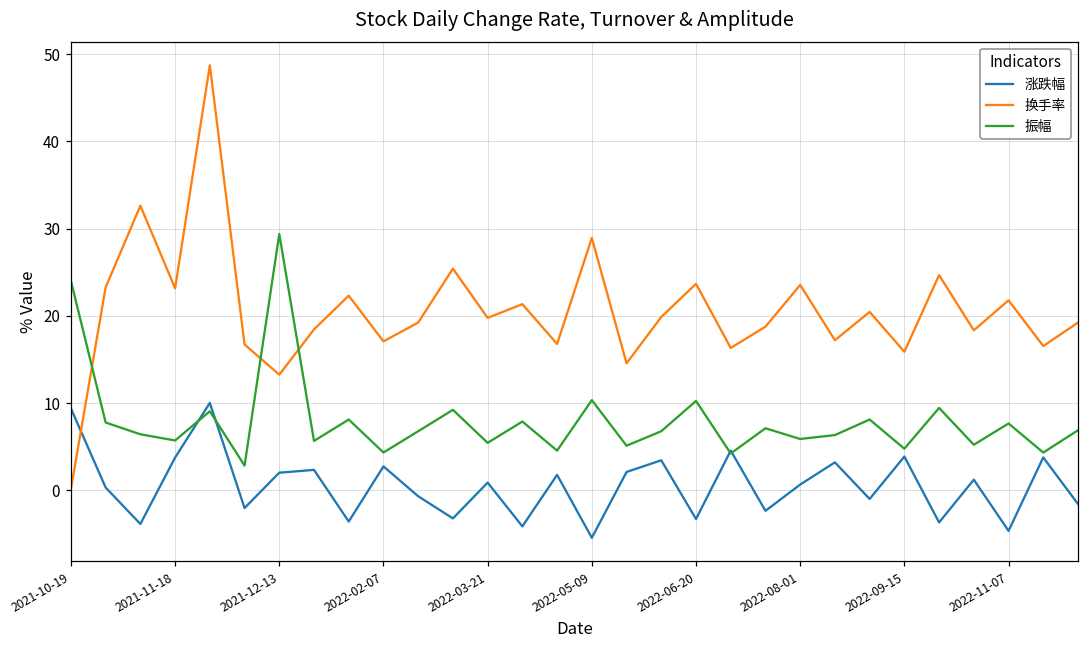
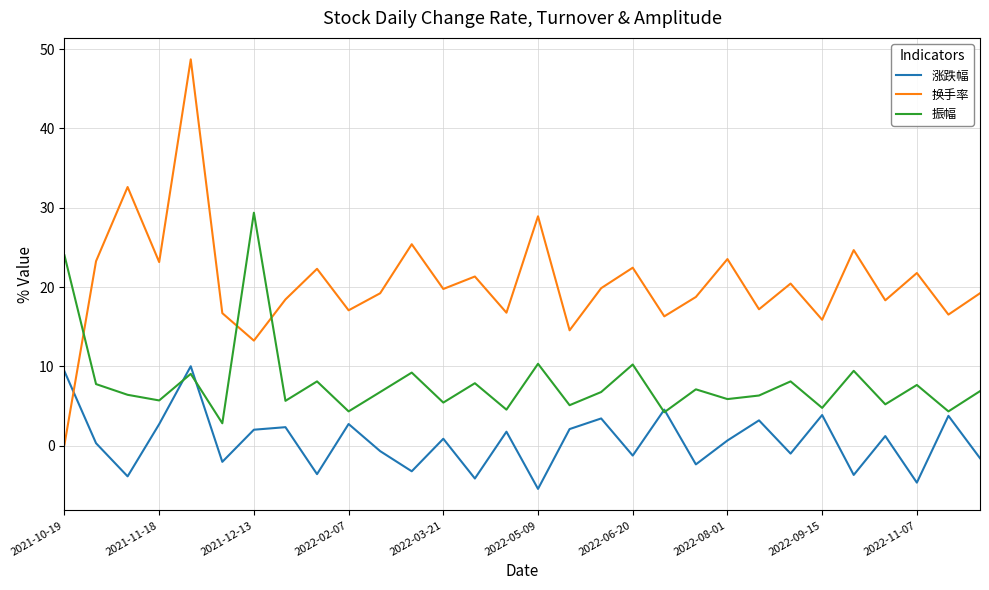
涨跌幅, 2021-11-18: 4 -> 3
涨跌幅, 2022-06-20: -3 -> -1
换手率, 2022-06-20: 24 -> 22
